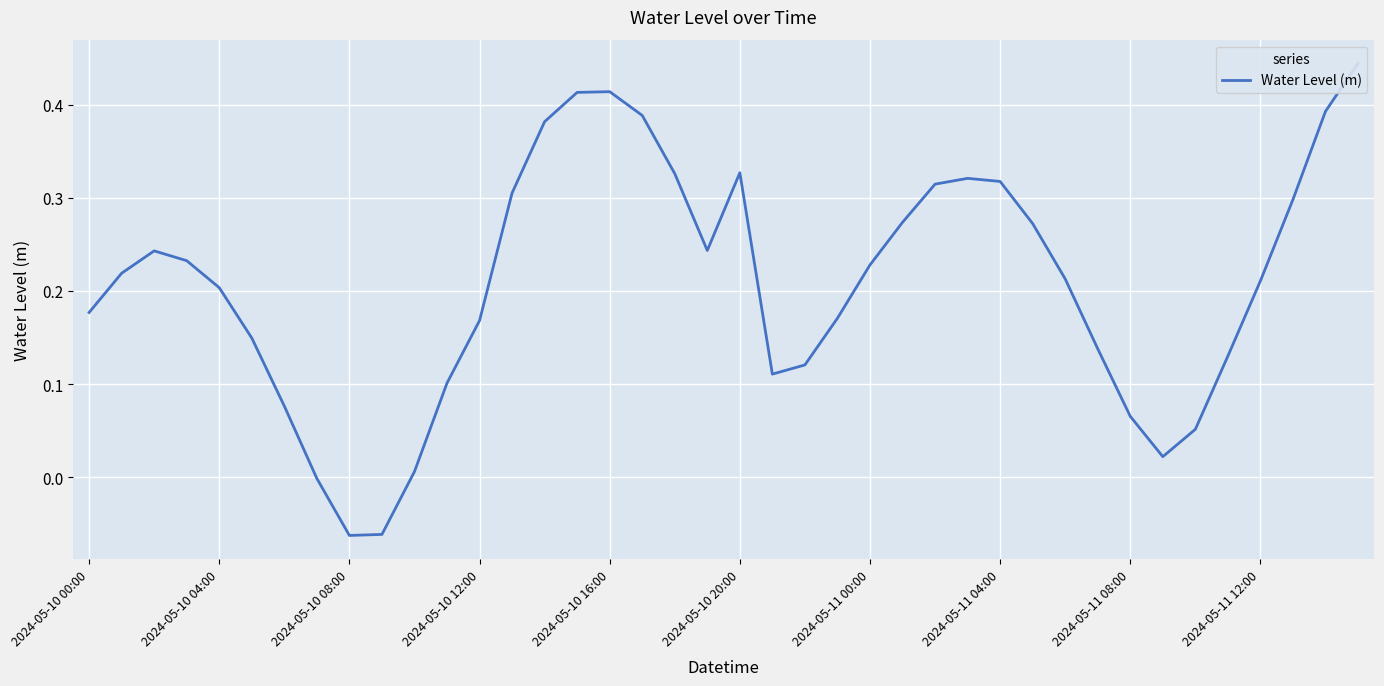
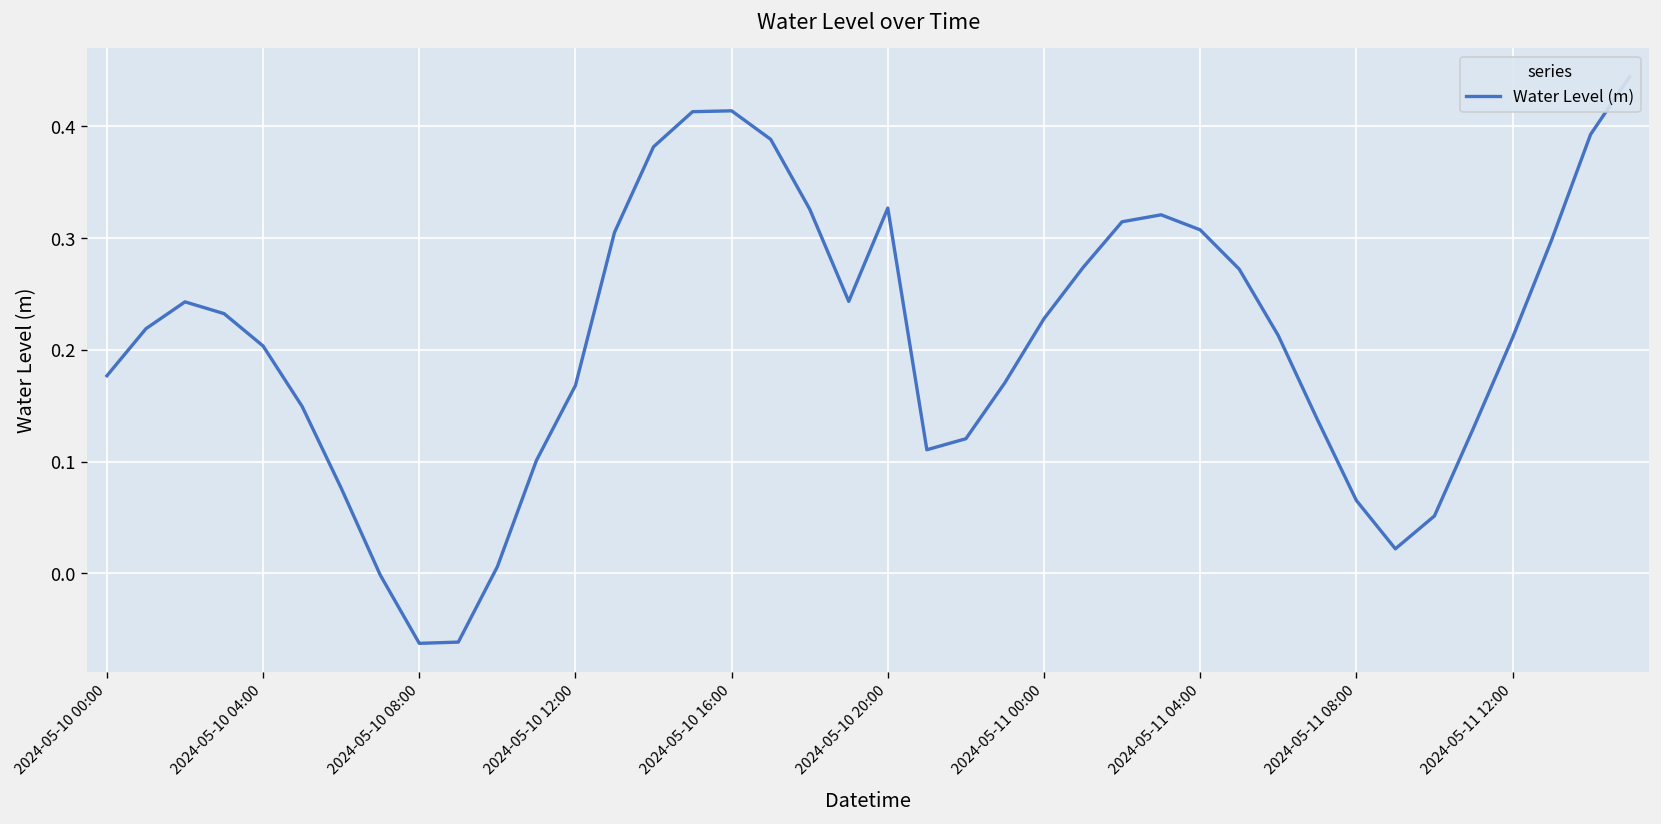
2024-05-11 04:00: 0.32 -> 0.31
